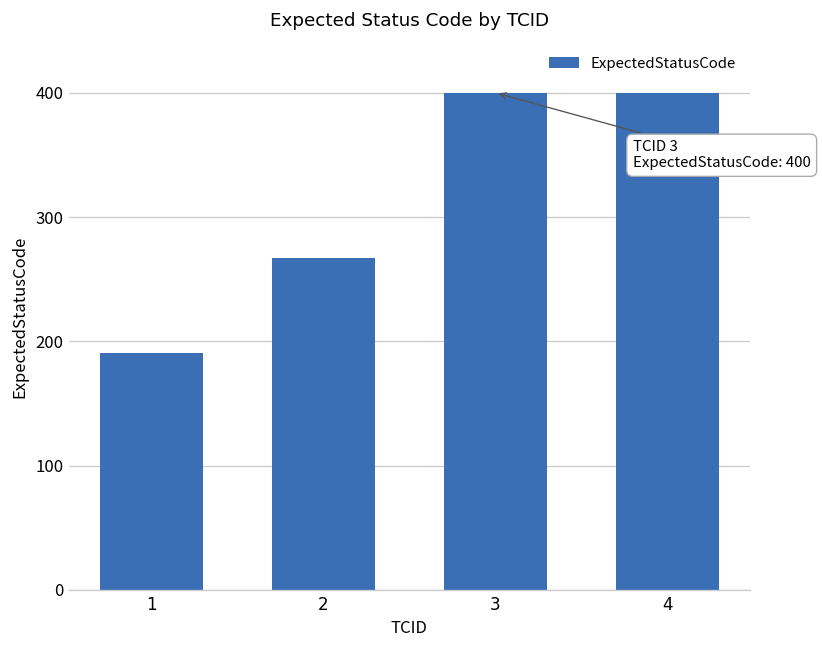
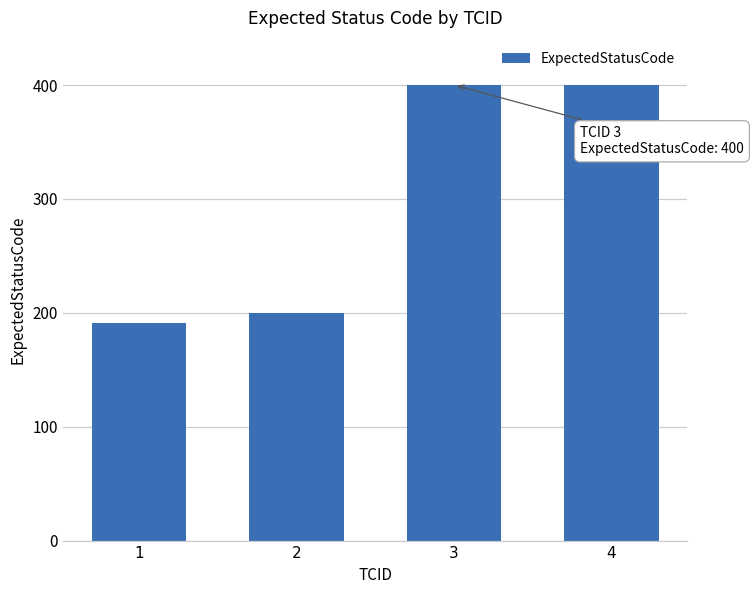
2: 267 -> 200
